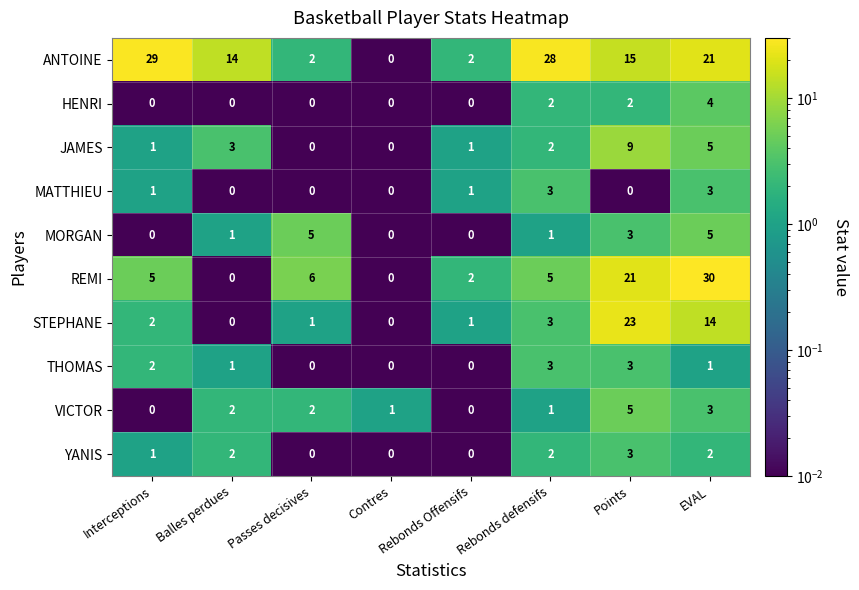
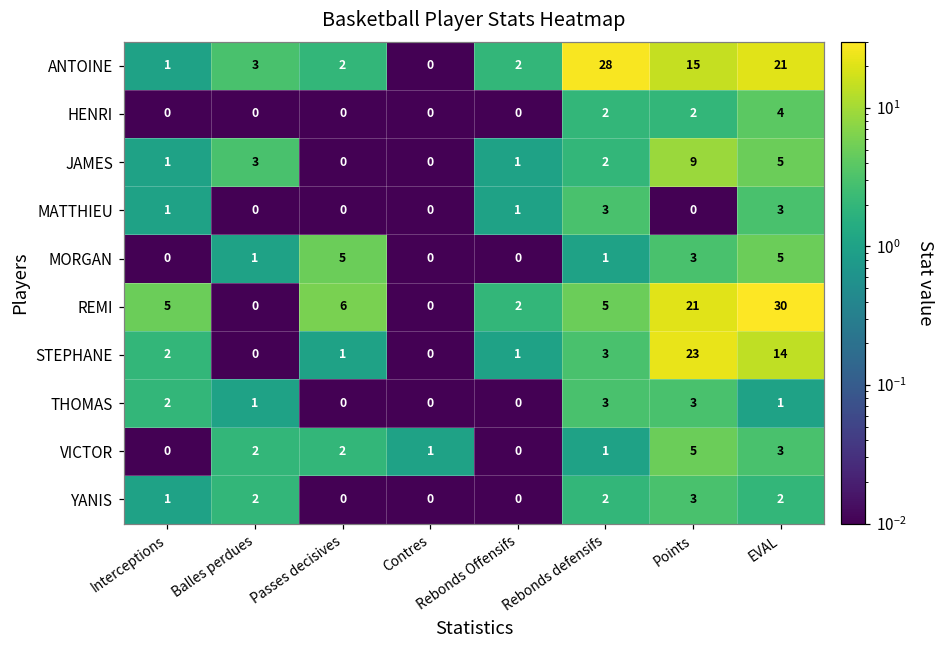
ANTOINE, Interceptions: 29 -> 1
ANTOINE, Balles perdues: 14 -> 3
